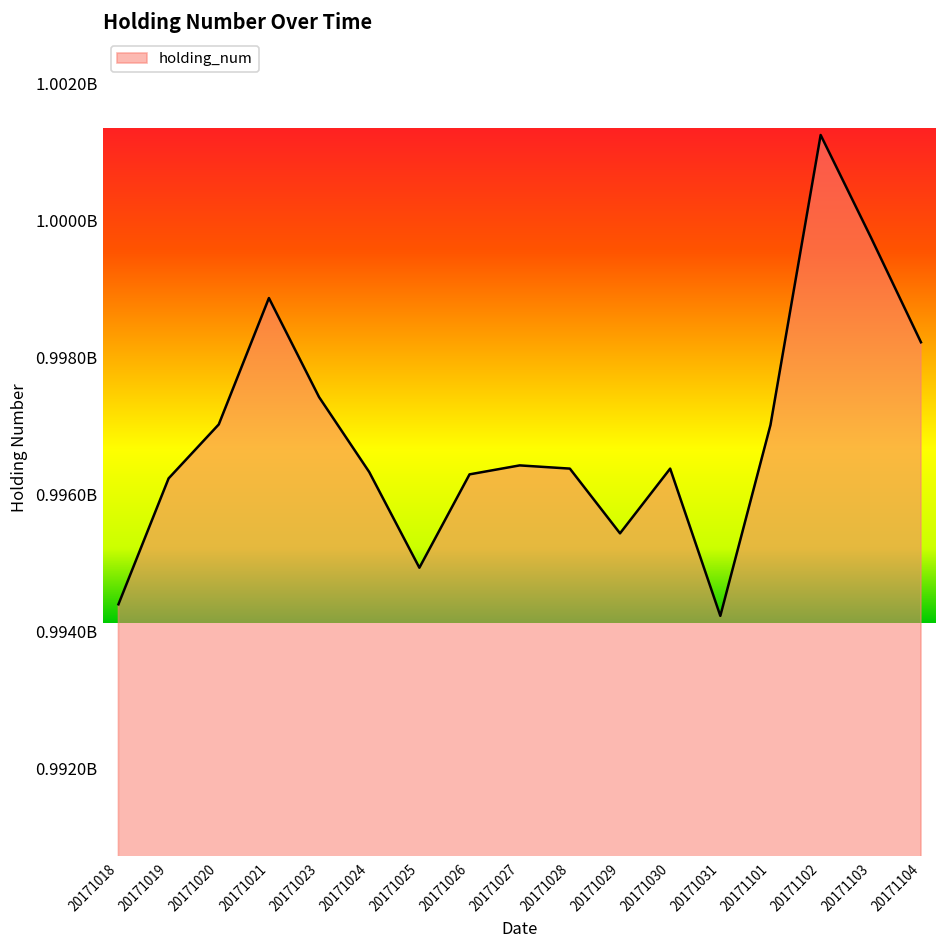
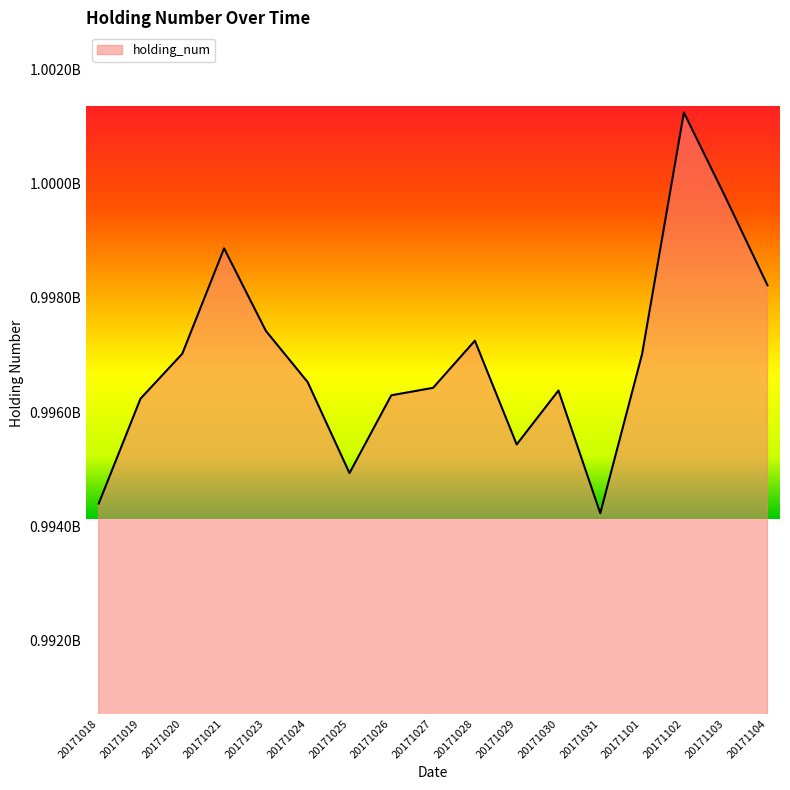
20171024: 996300000 -> 996500000
20171028: 996400000 -> 997300000
